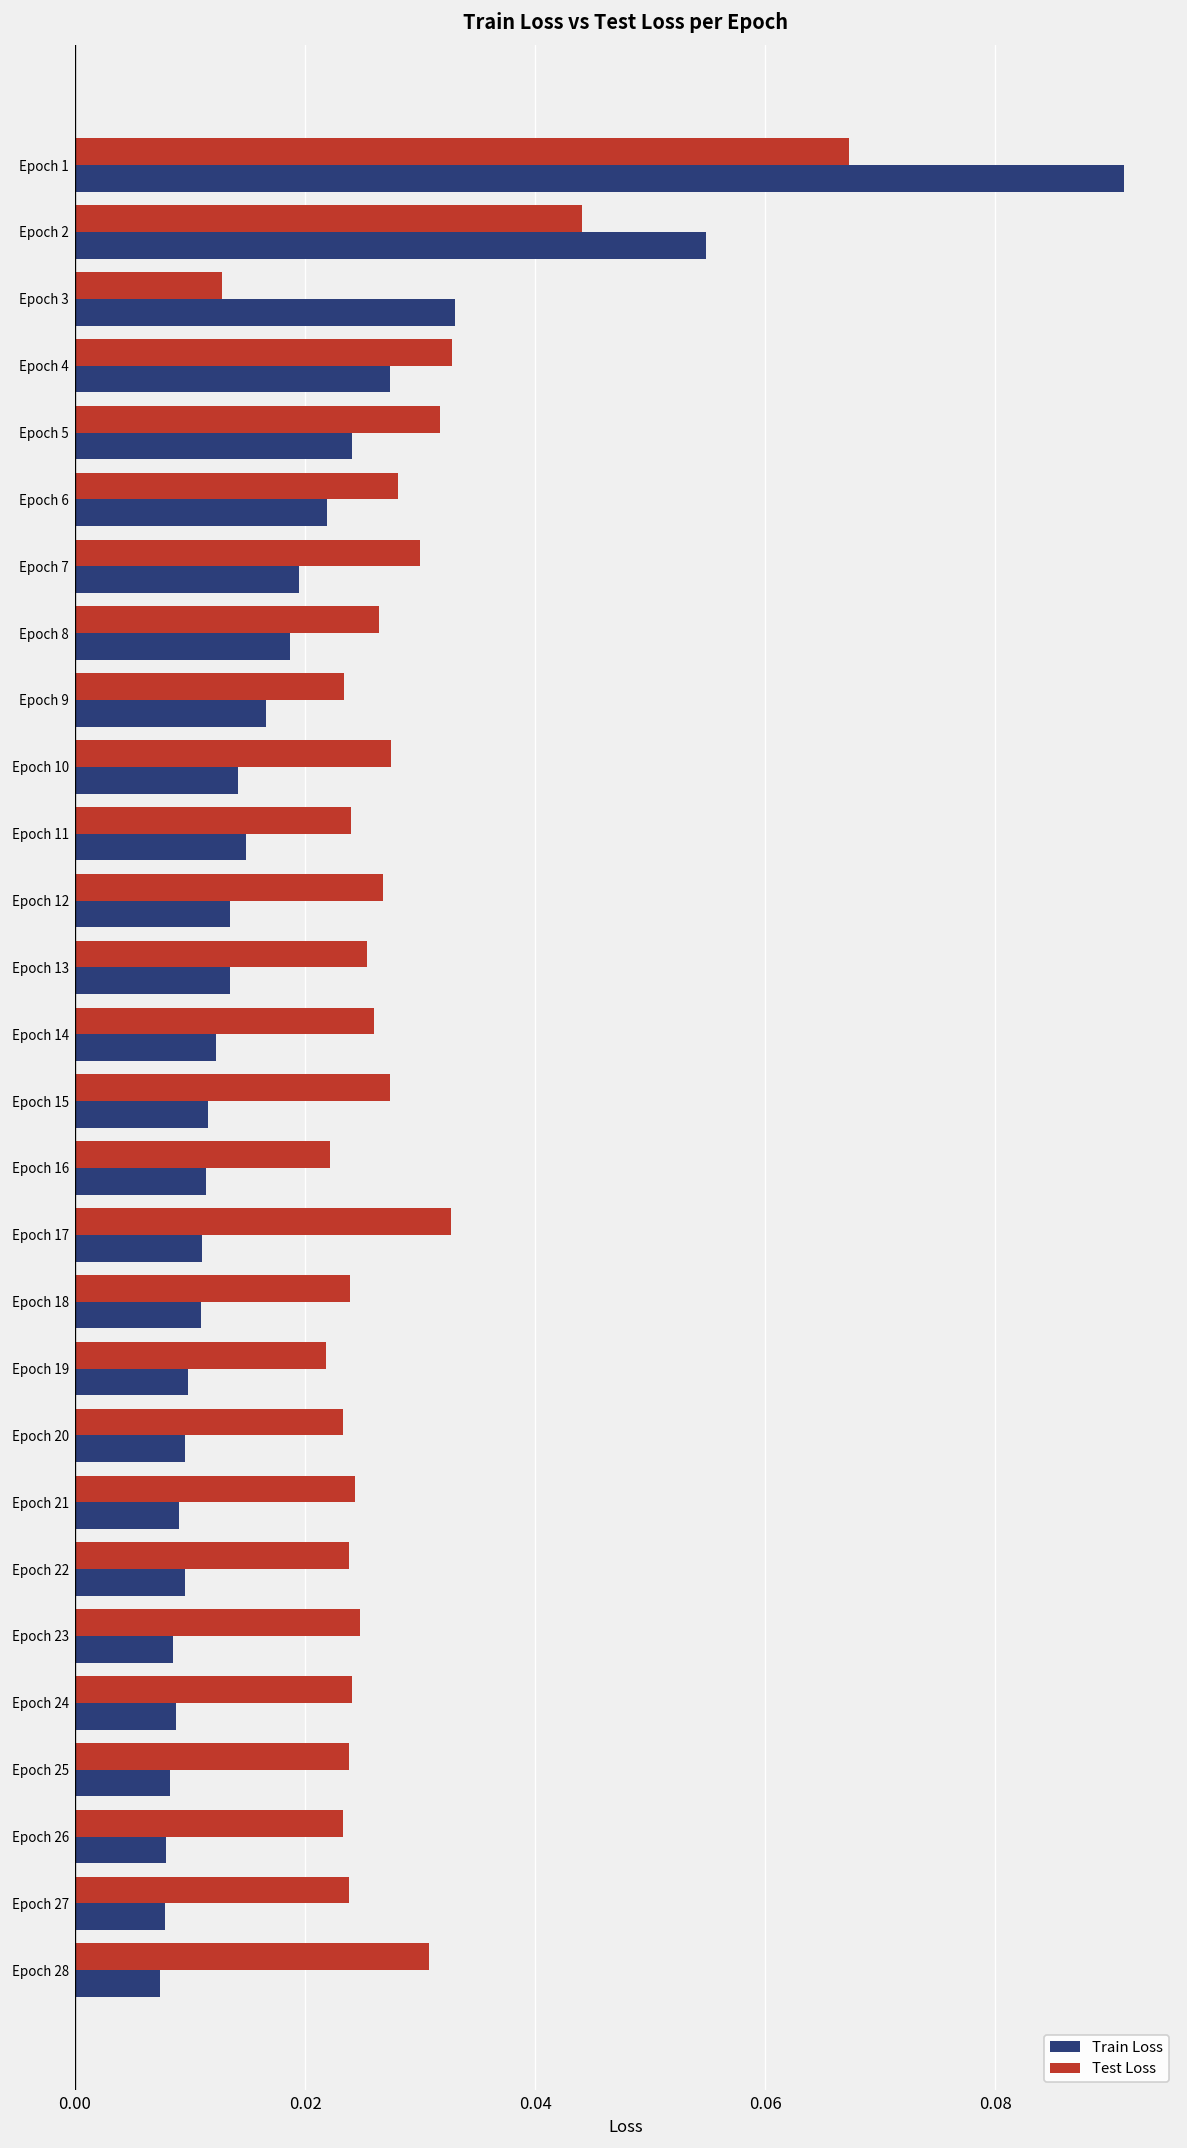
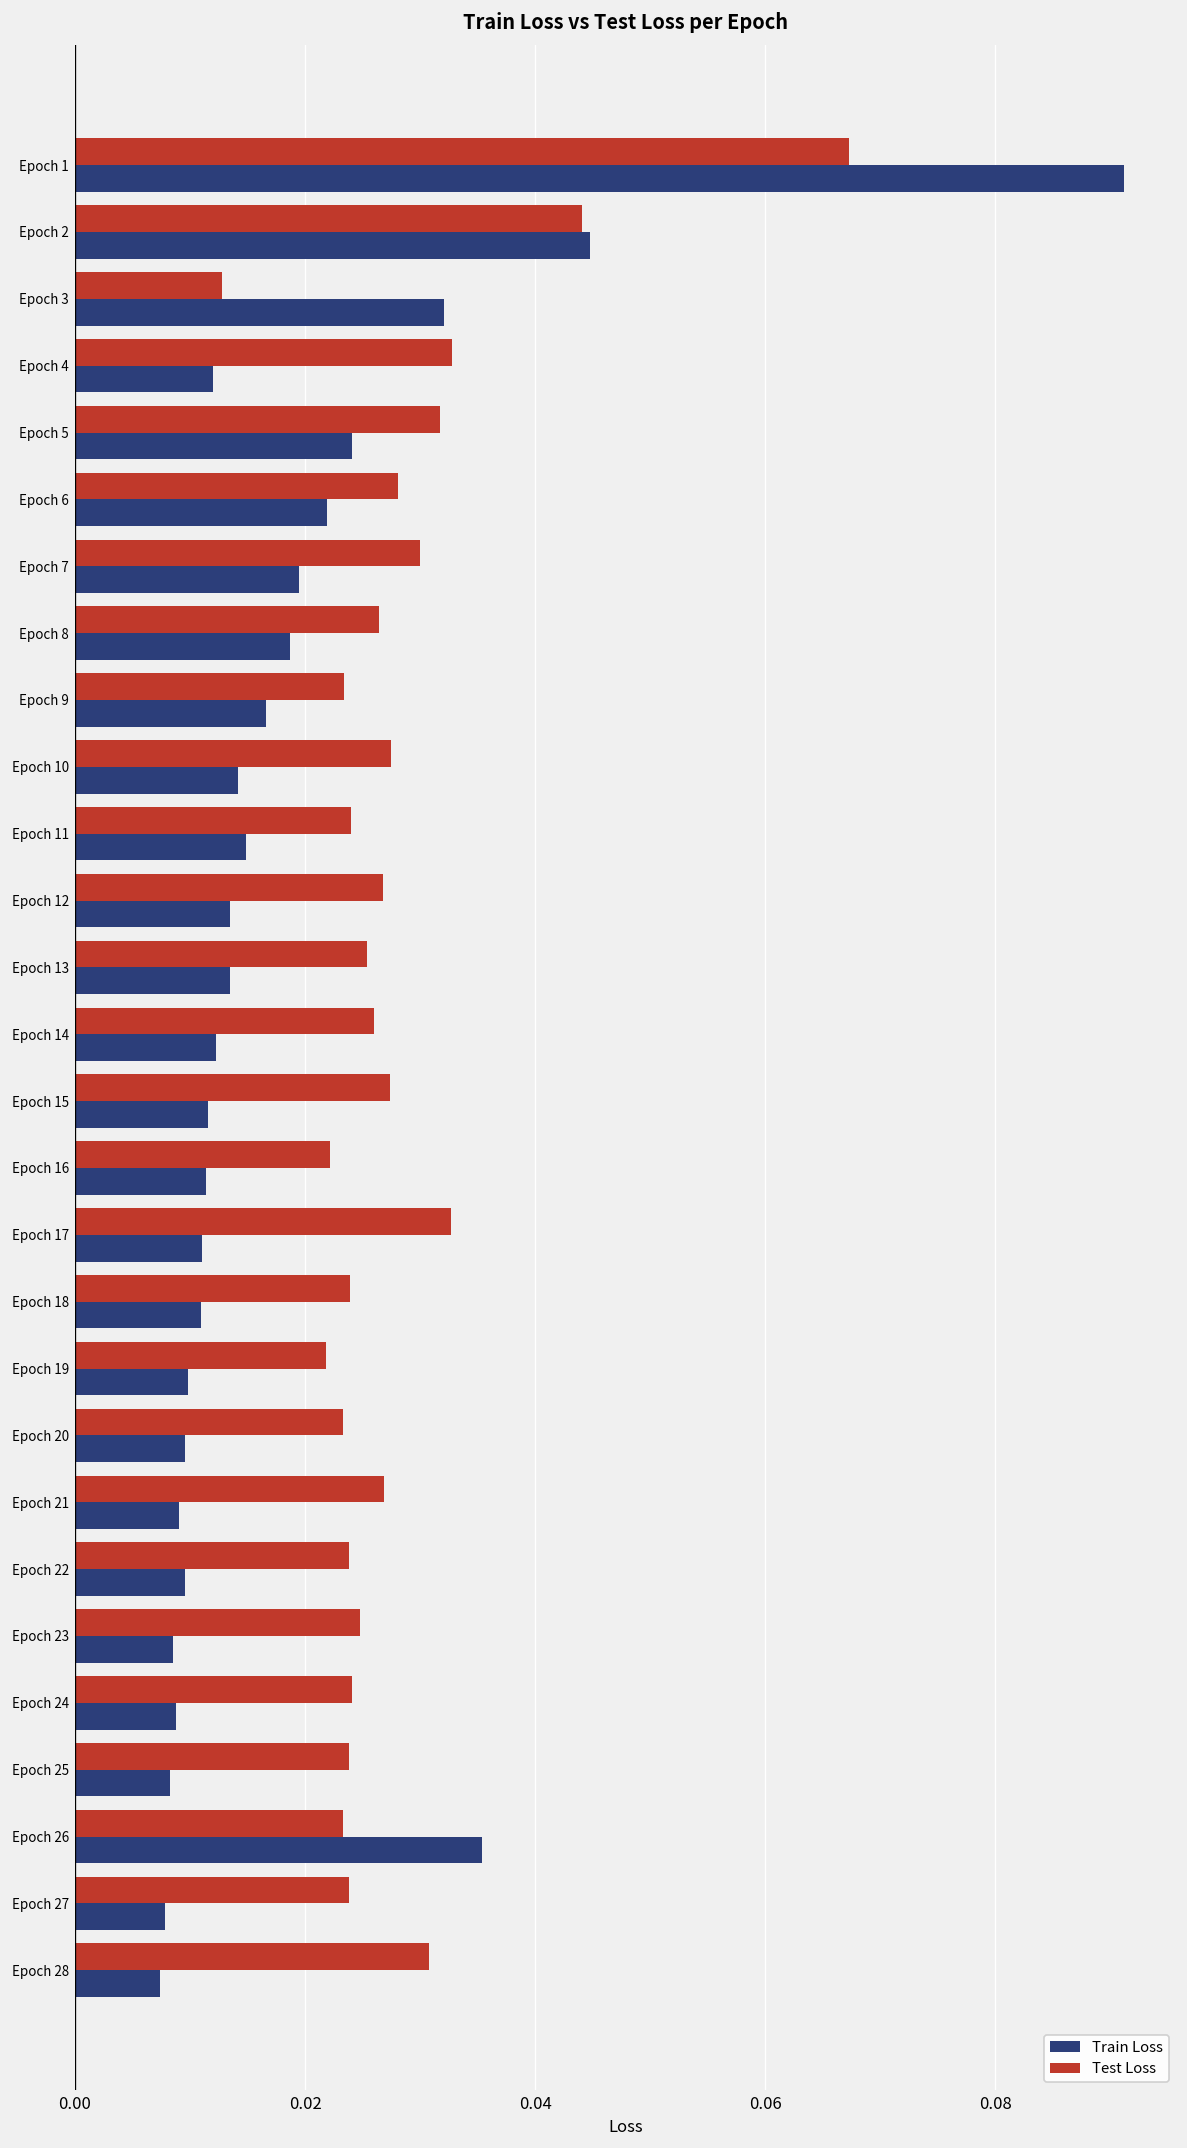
Train Loss, Epoch 2: 0.055 -> 0.045
Train Loss, Epoch 3: 0.033 -> 0.032
Train Loss, Epoch 4: 0.027 -> 0.012
Test Loss, Epoch 21: 0.024 -> 0.027
Train Loss, Epoch 26: 0.008 -> 0.035
